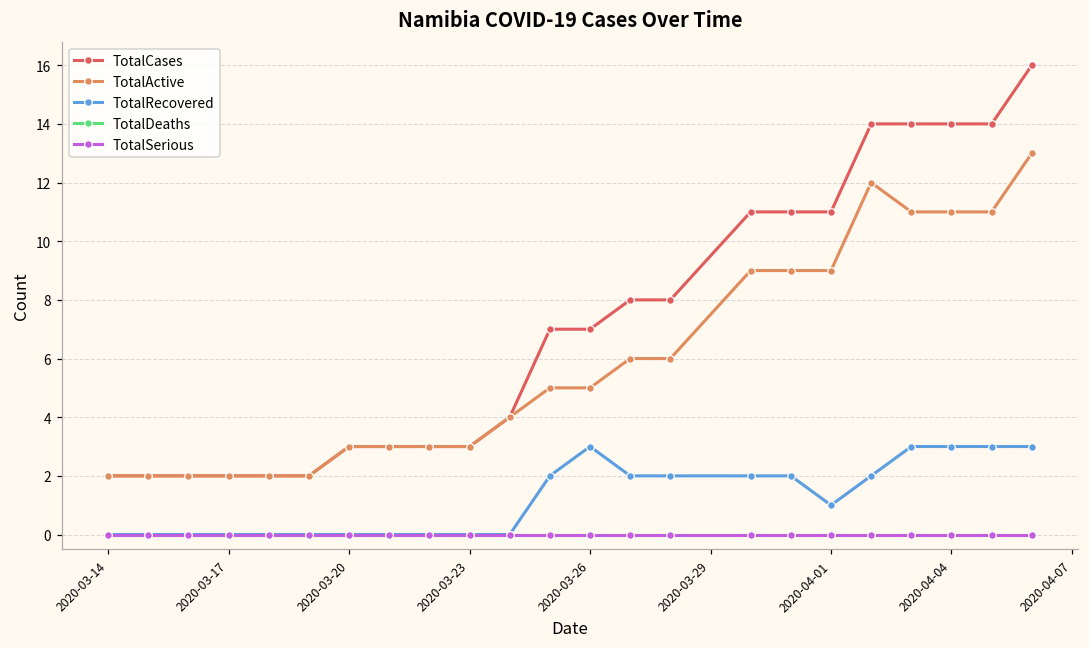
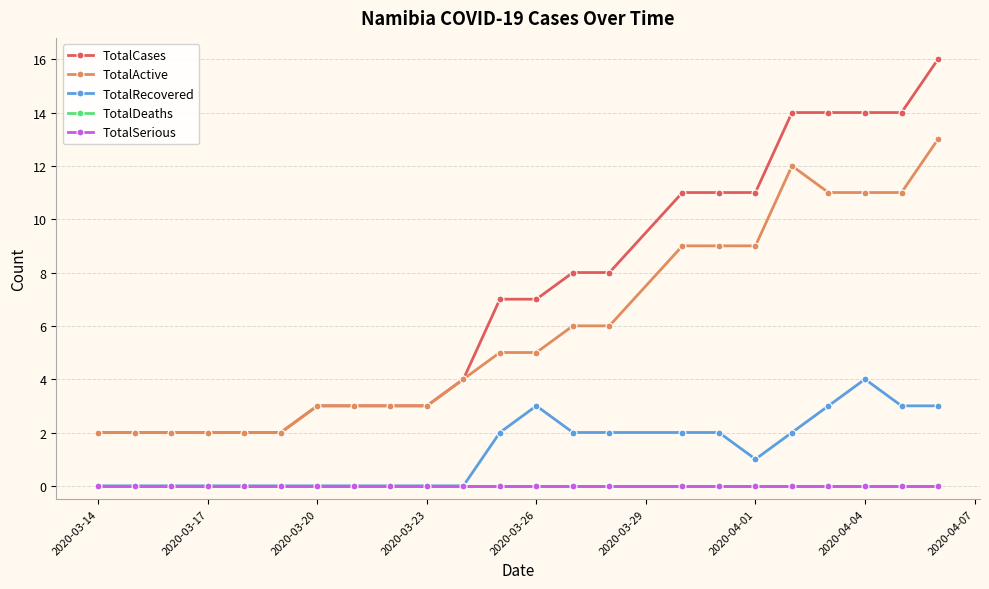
TotalRecovered, 2020-04-04: 3 -> 4
